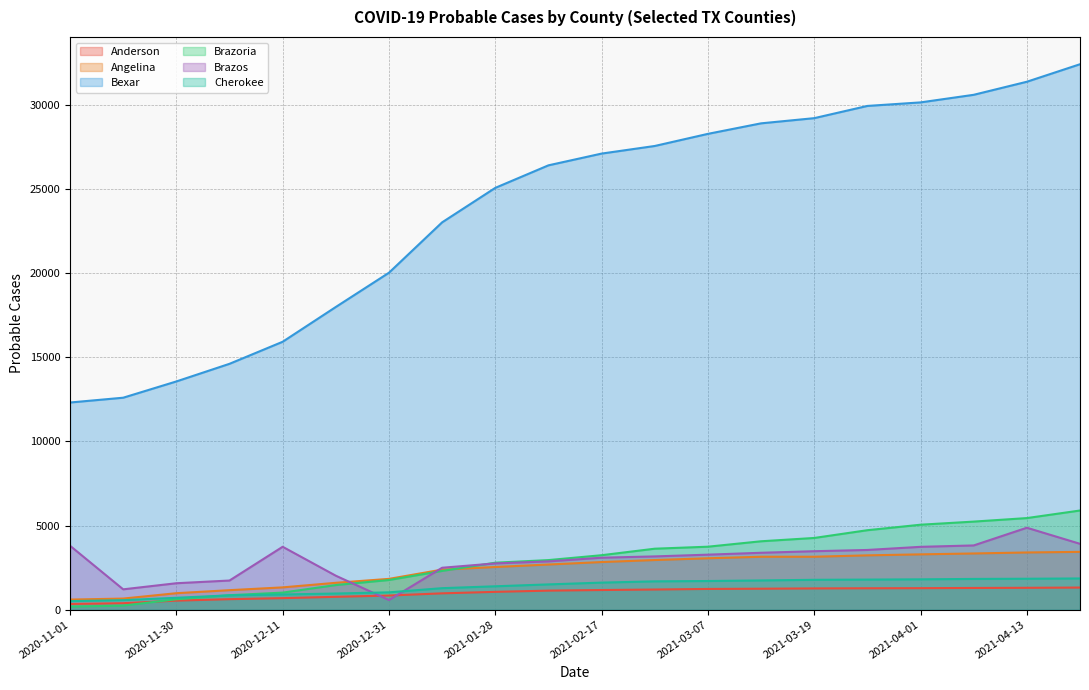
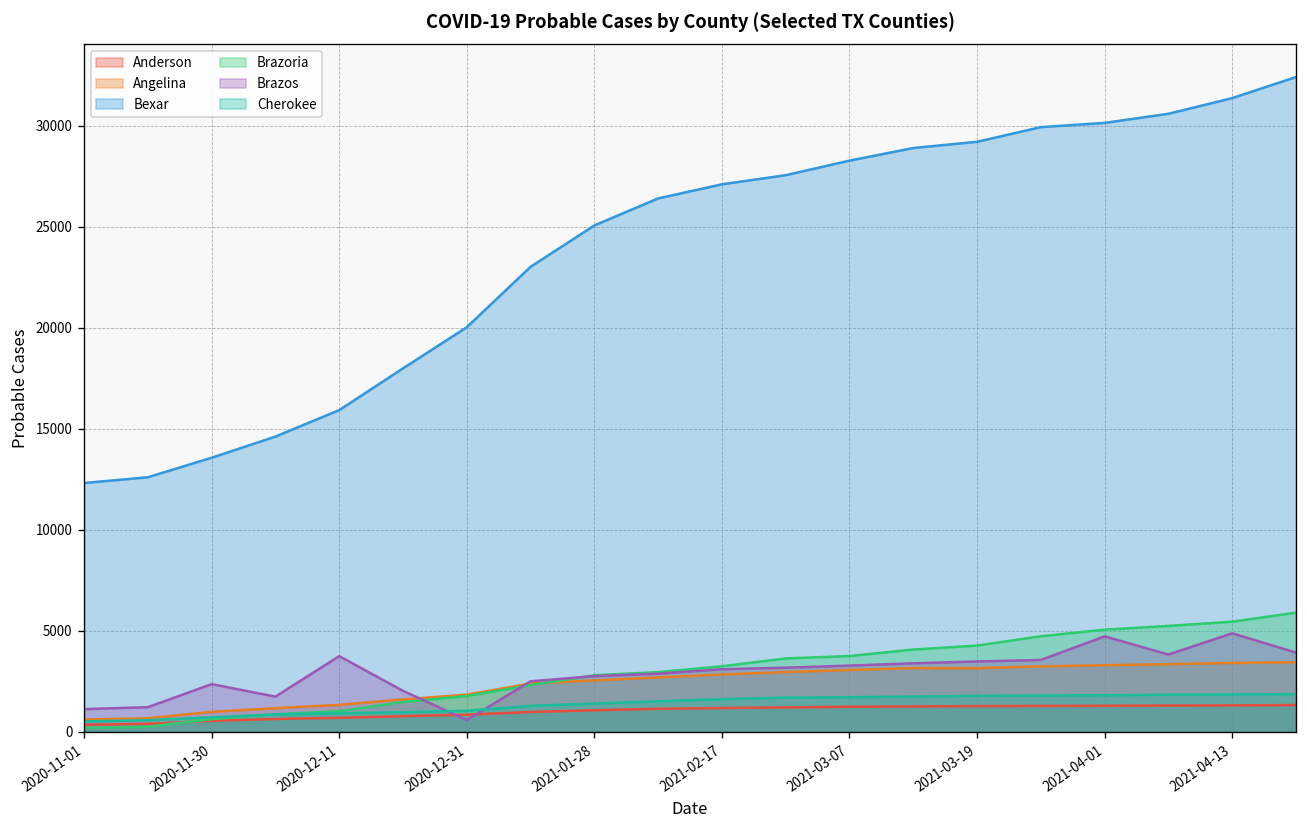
Brazos, 2020-11-01: 3800 -> 1100
Brazos, 2020-11-30: 1600 -> 2400
Brazos, 2021-04-01: 3700 -> 4700
